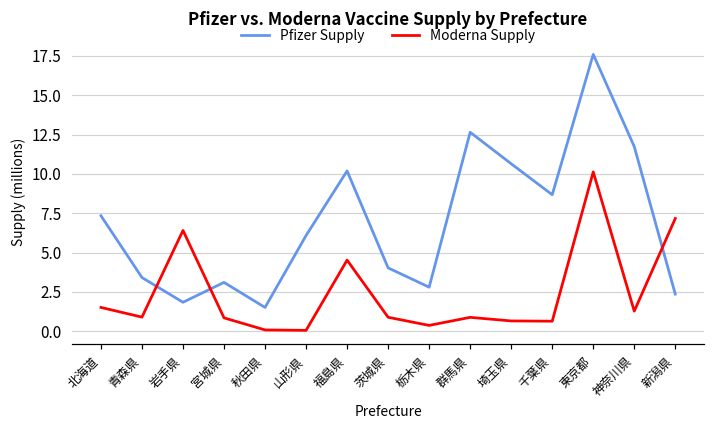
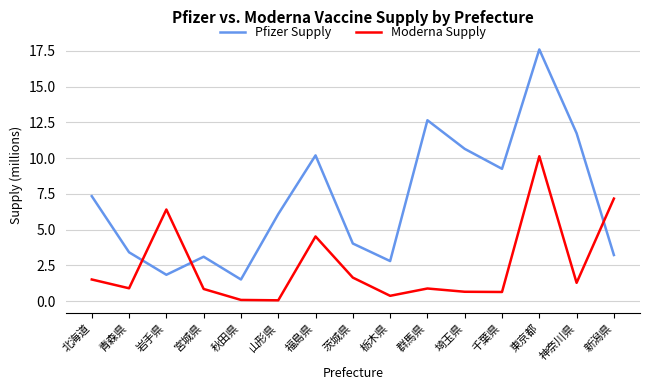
Moderna Supply, 茨城県: 0.9 -> 1.6
Pfizer Supply, 千葉県: 8.7 -> 9.3
Pfizer Supply, 新潟県: 2.4 -> 3.2
